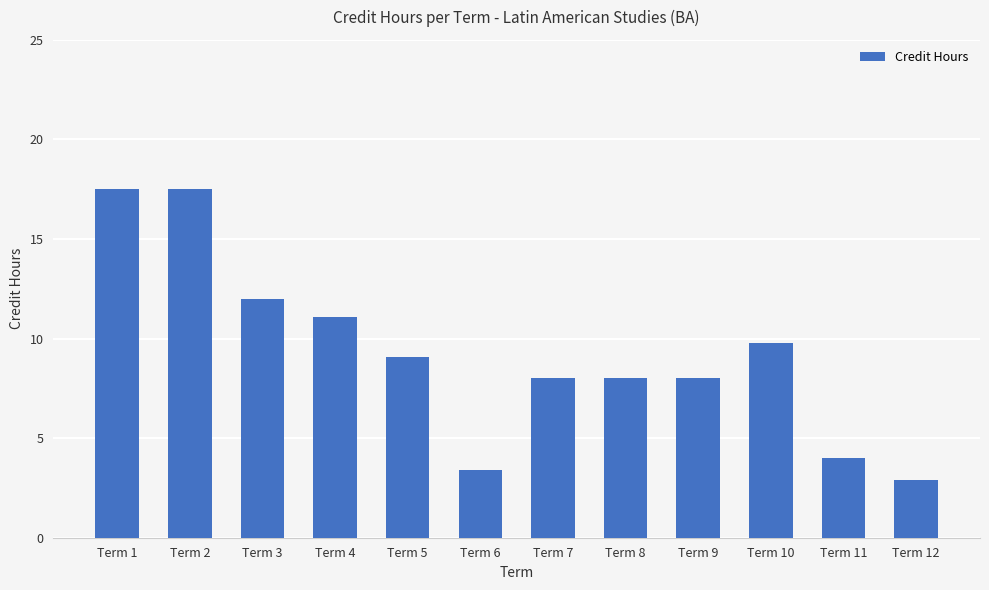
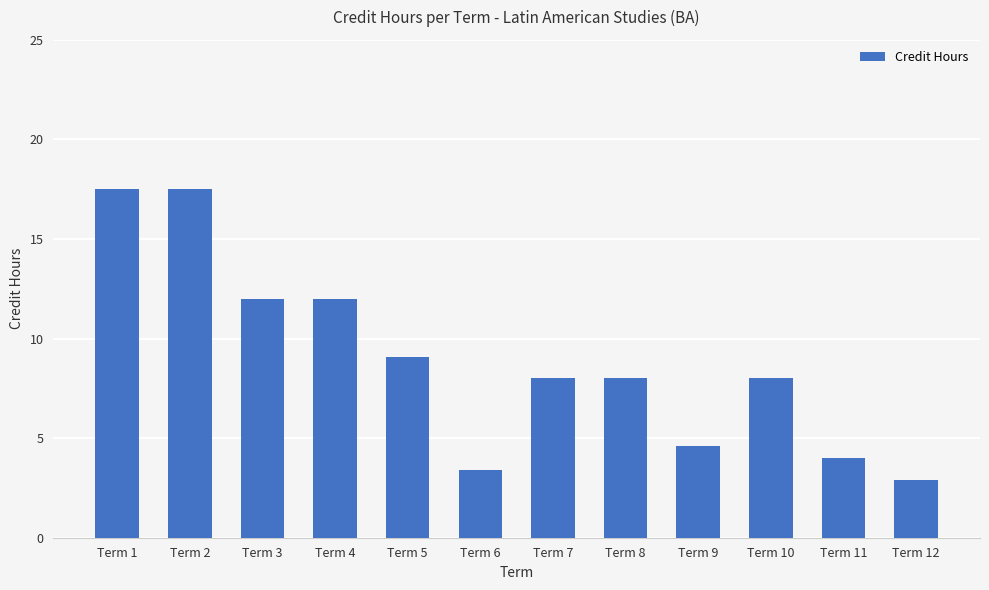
Term 4: 11.1 -> 12.0
Term 9: 8.0 -> 4.6
Term 10: 9.8 -> 8.0
